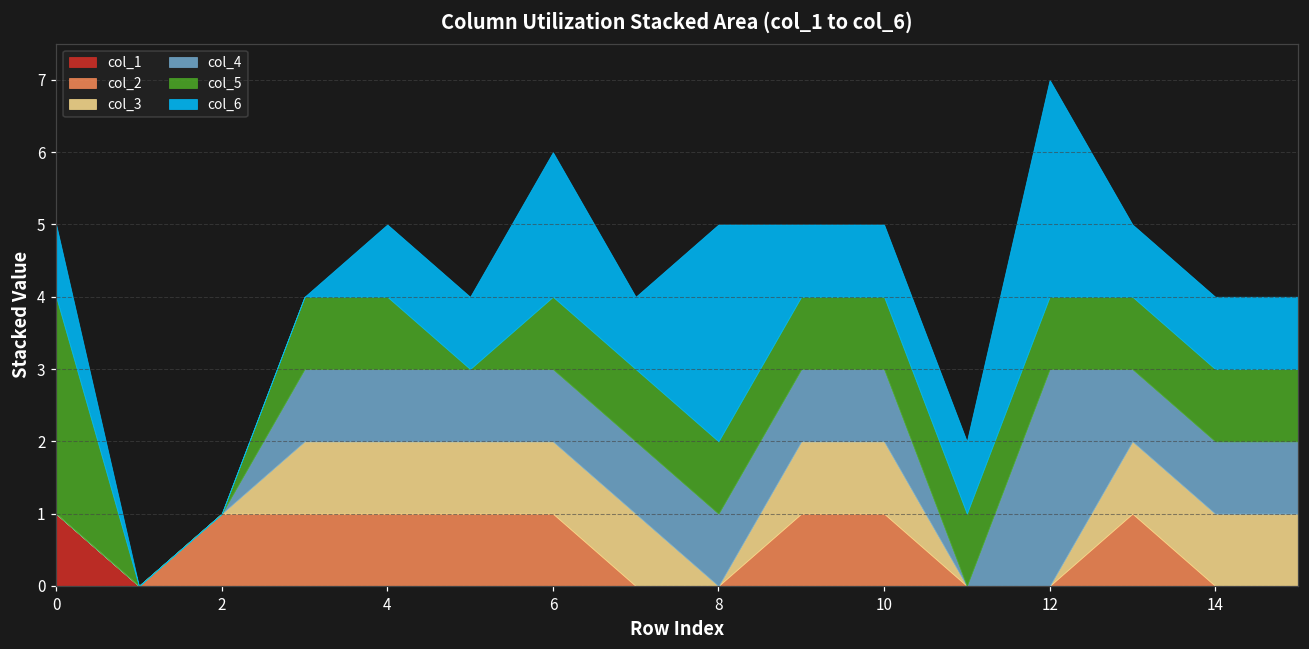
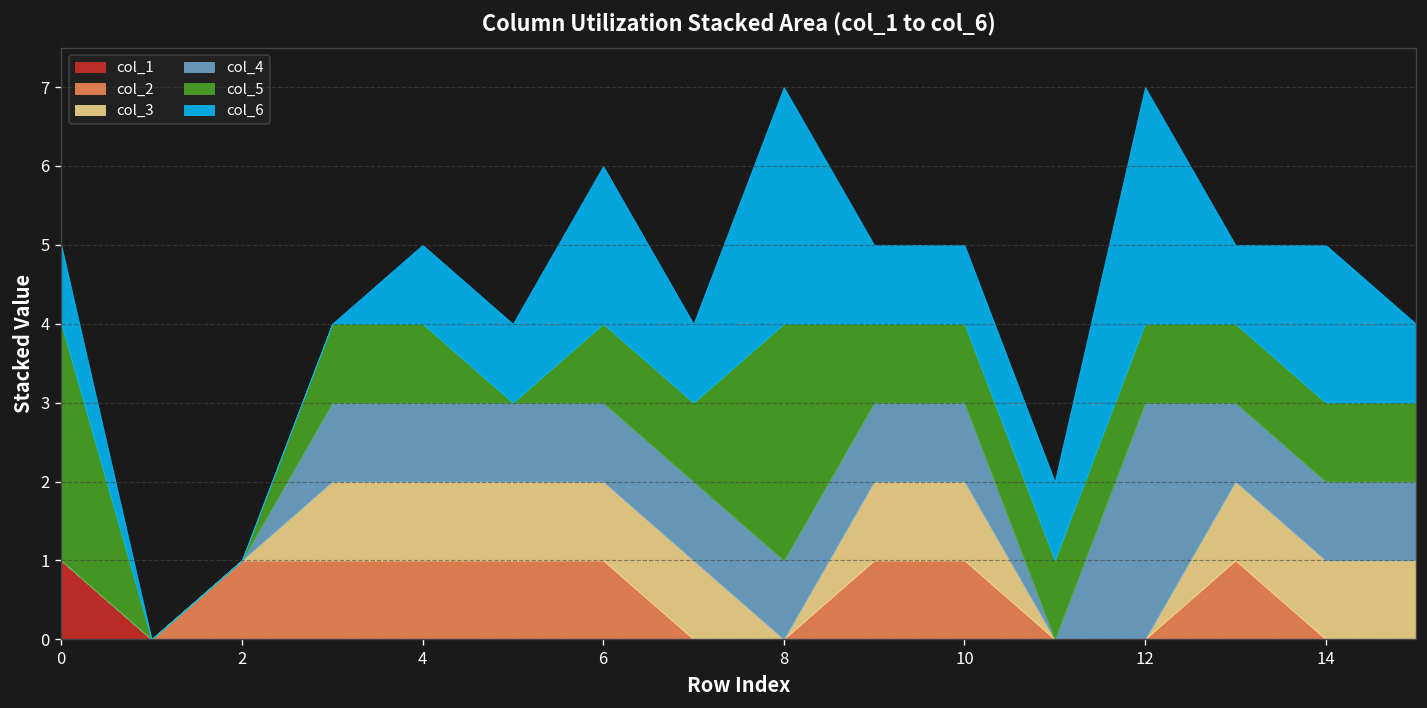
col_5, 8: 1 -> 3
col_6, 14: 1 -> 2
